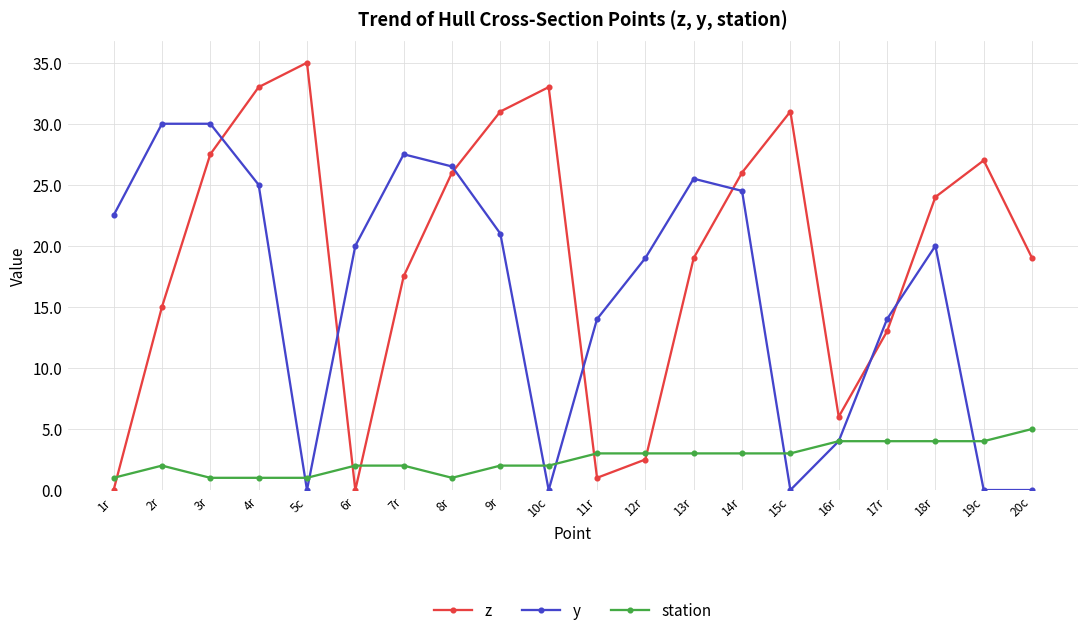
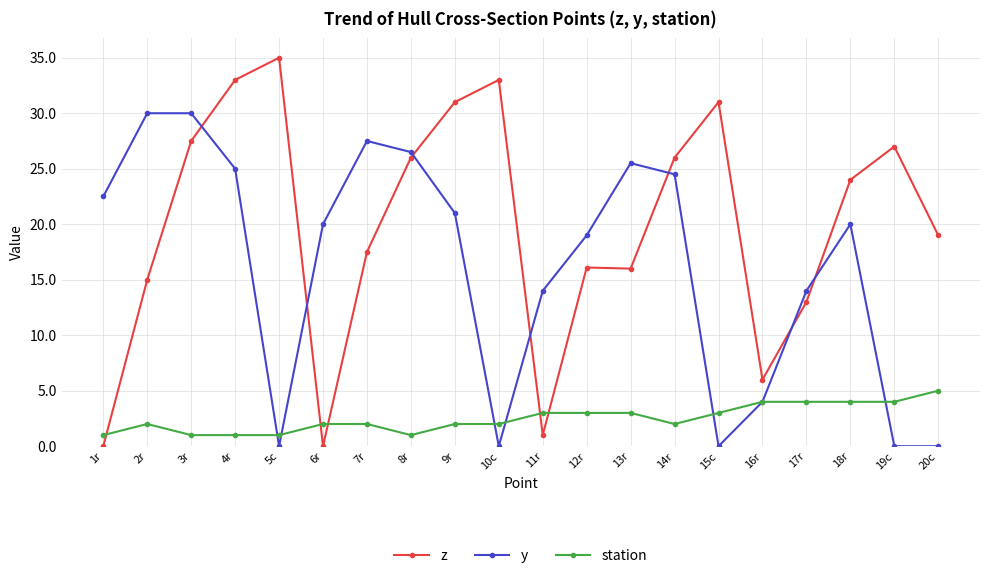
z, 12r: 2.5 -> 16.1
z, 13r: 19 -> 16
station, 14r: 3 -> 2
